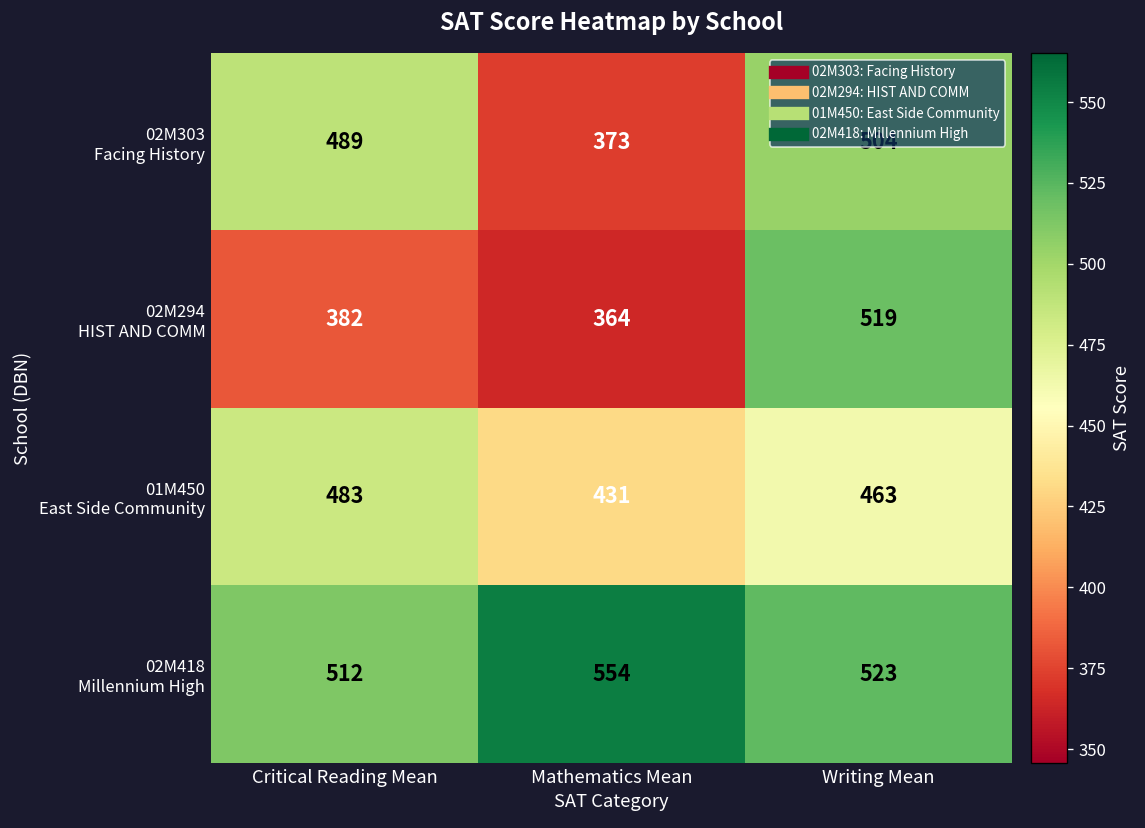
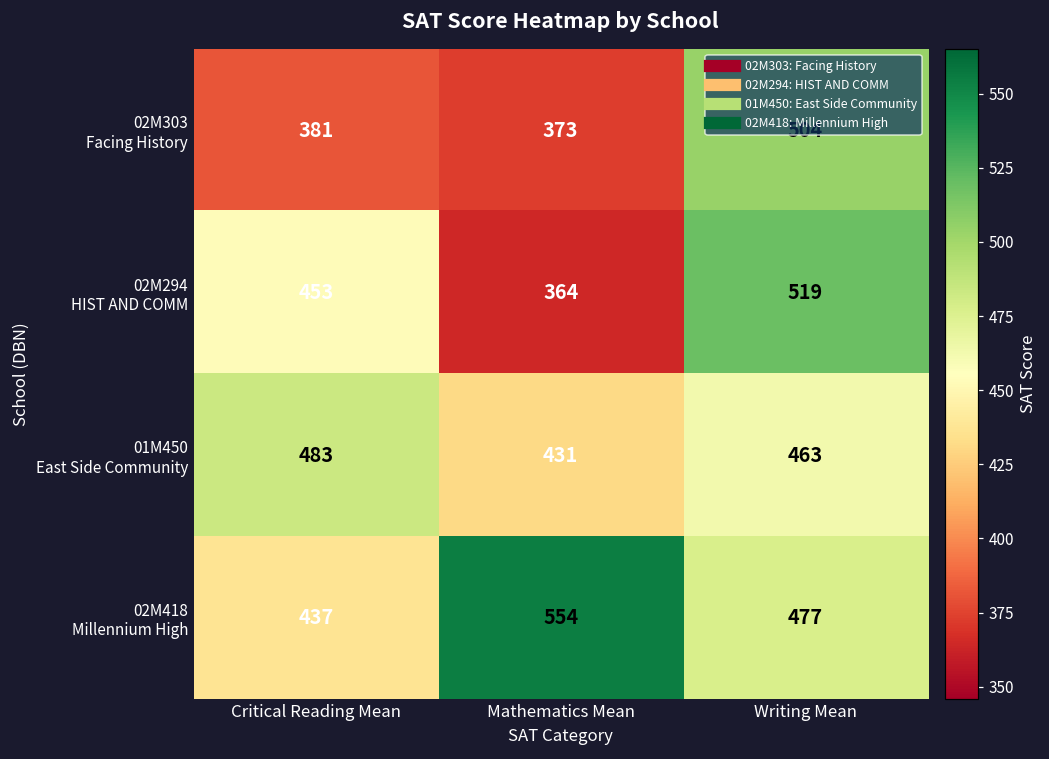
02M303 Facing History, Critical Reading Mean: 489 -> 381
02M294 HIST AND COMM, Critical Reading Mean: 382 -> 453
02M418 Millennium High, Critical Reading Mean: 512 -> 437
02M418 Millennium High, Writing Mean: 523 -> 477
